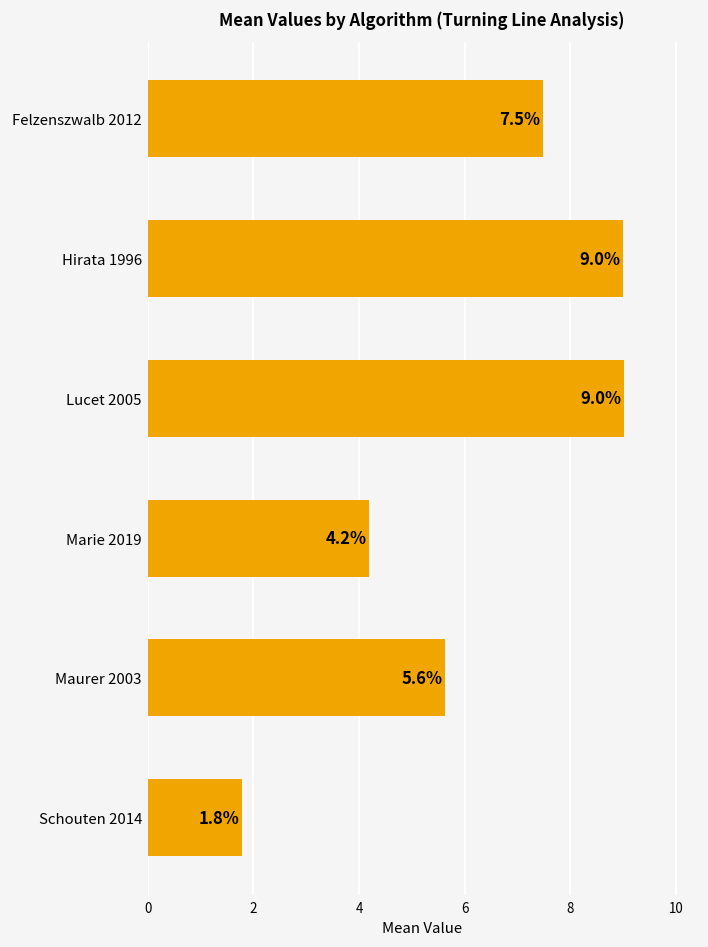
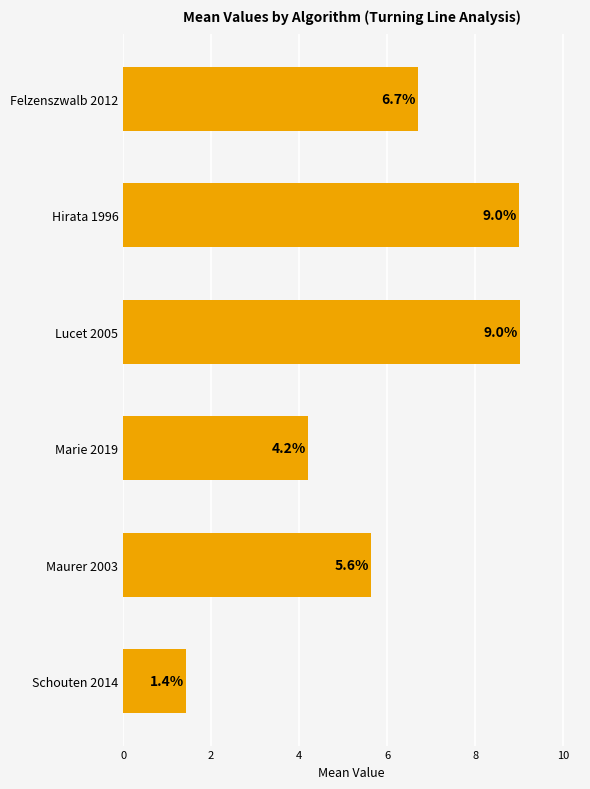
Felzenszwalb 2012: 7.5% -> 6.7%
Schouten 2014: 1.8% -> 1.4%
